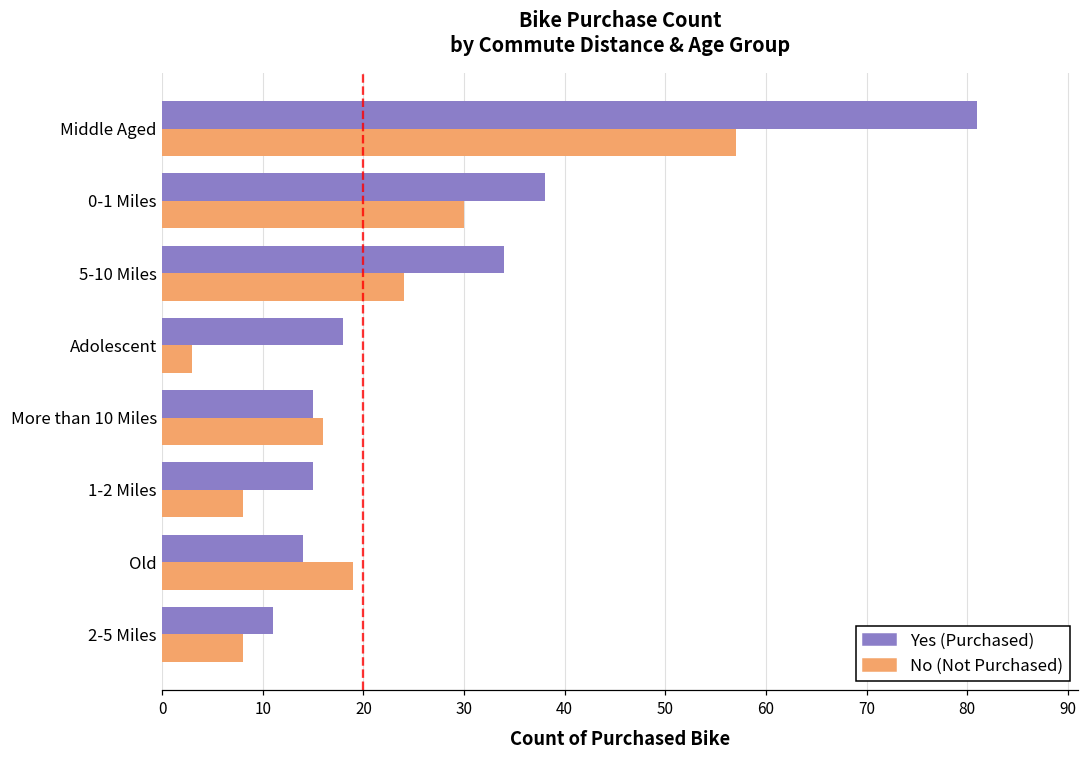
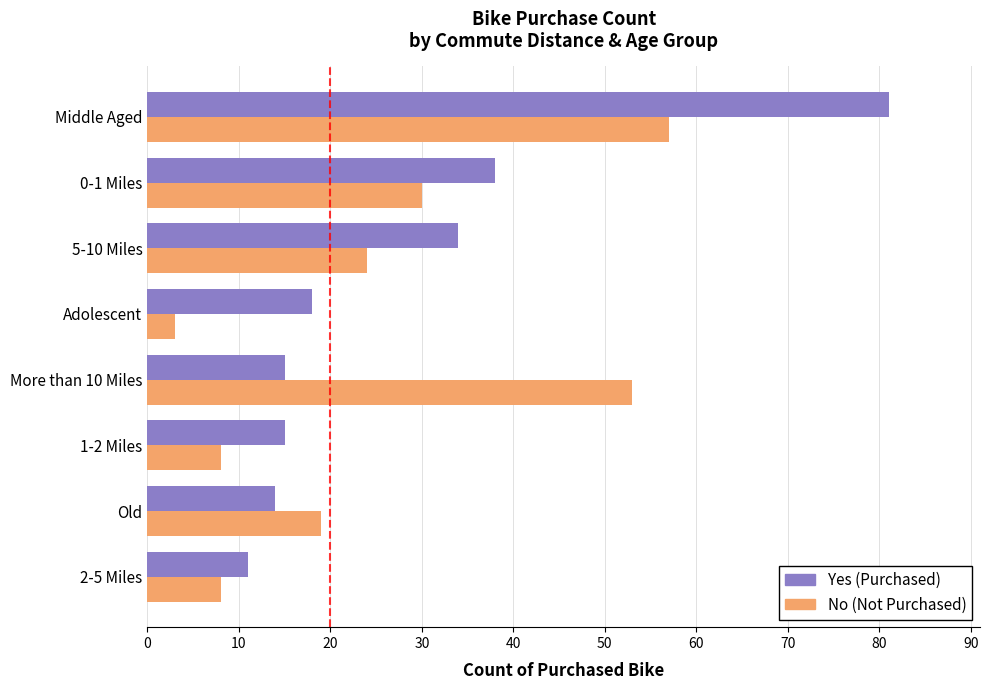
No (Not Purchased), More than 10 Miles: 16 -> 53
